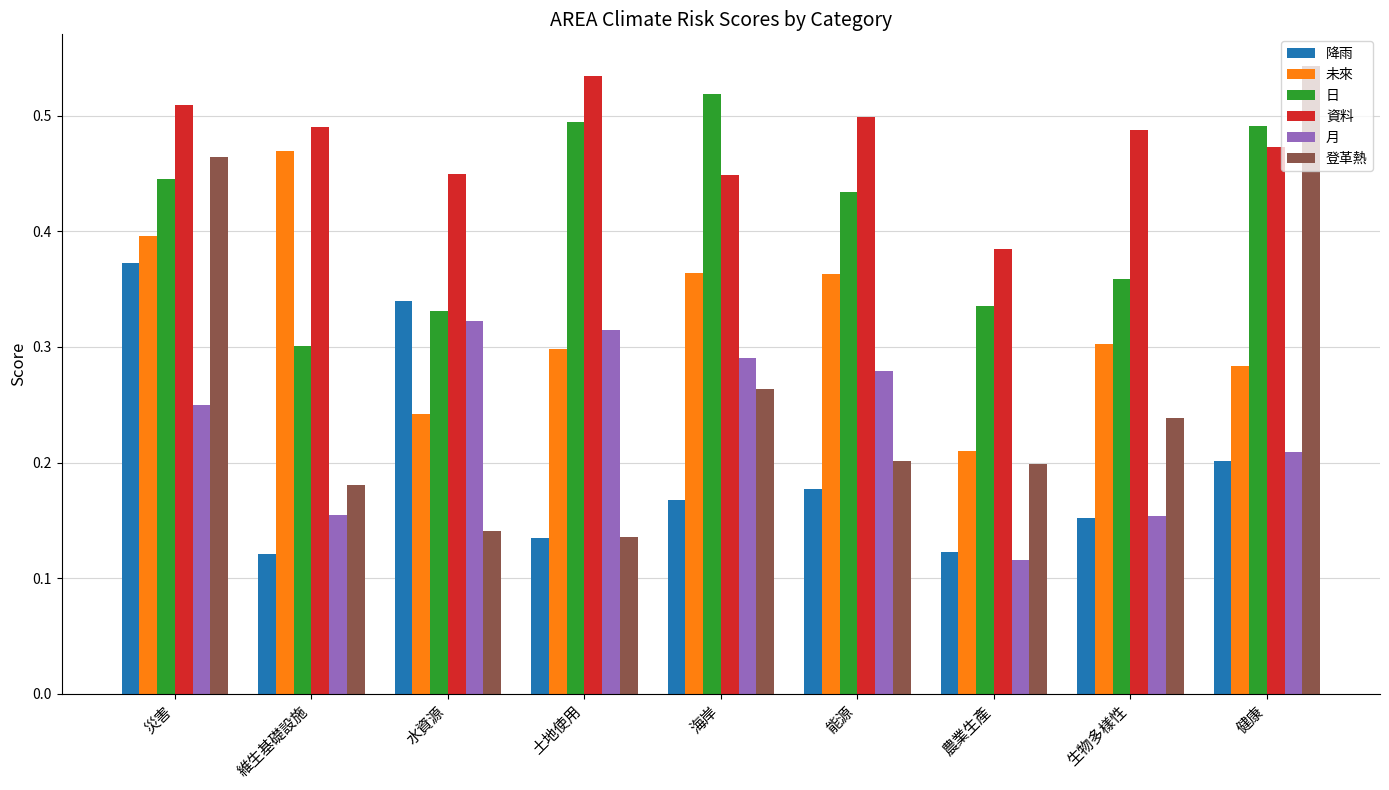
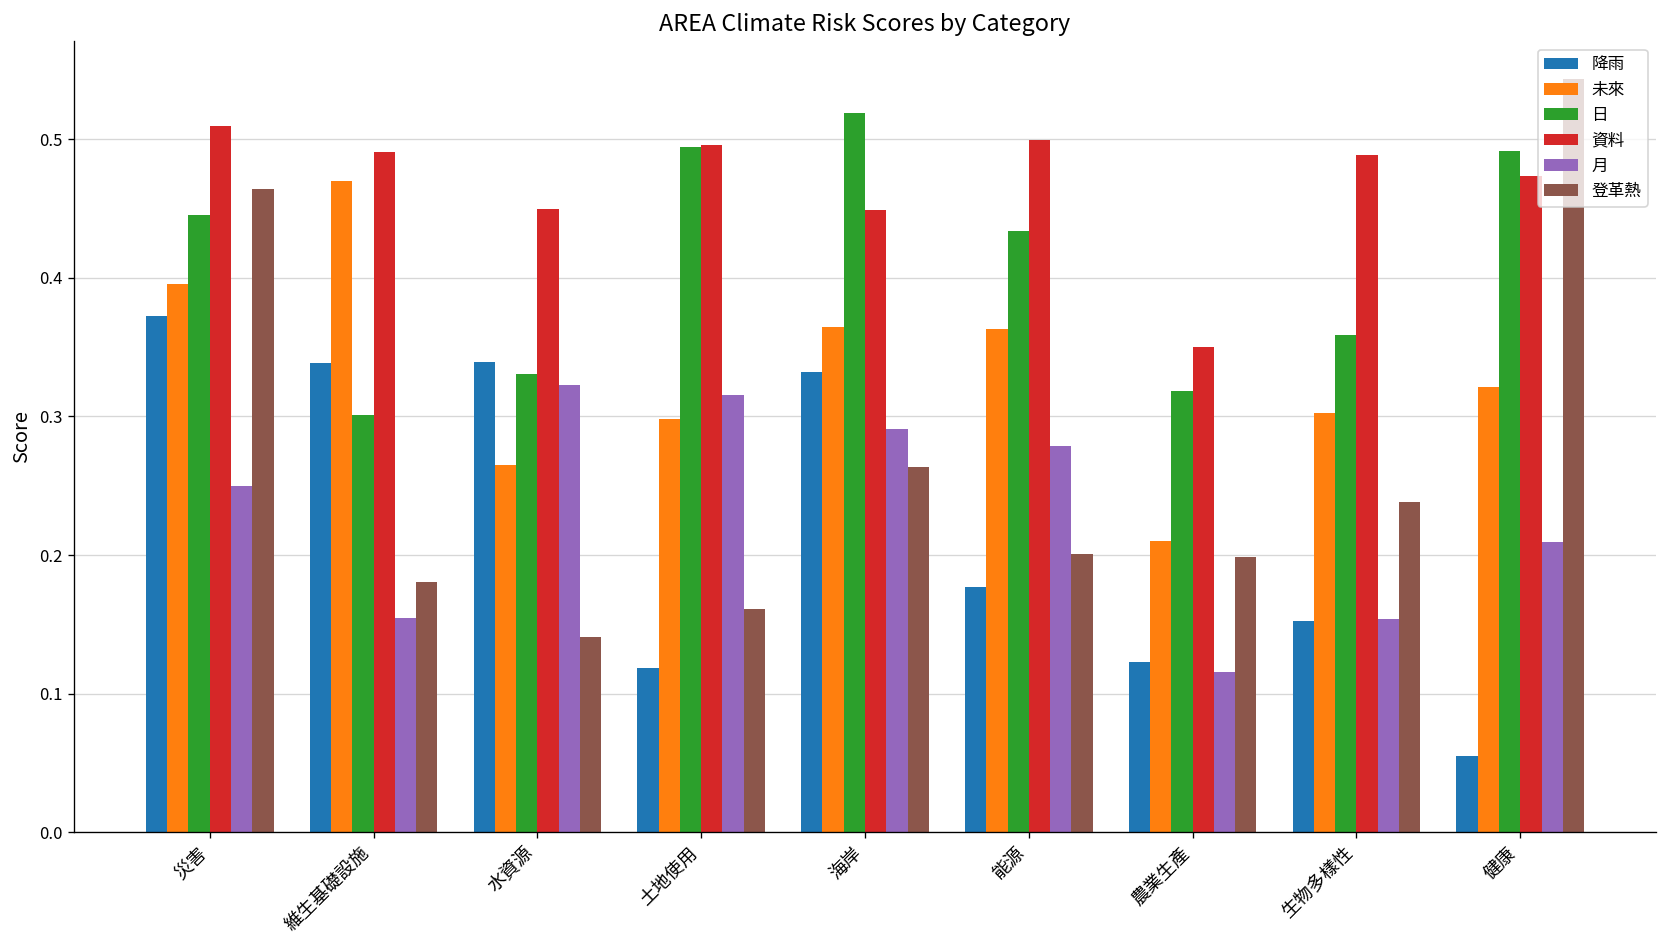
降雨, 維生基礎設施: 0.121 -> 0.339
未來, 水資源: 0.242 -> 0.265
降雨, 土地使用: 0.135 -> 0.119
資料, 土地使用: 0.535 -> 0.496
登革熱, 土地使用: 0.136 -> 0.161
降雨, 海岸: 0.167 -> 0.332
日, 農業生產: 0.335 -> 0.318
資料, 農業生產: 0.384 -> 0.350
降雨, 健康: 0.201 -> 0.055
未來, 健康: 0.283 -> 0.321
